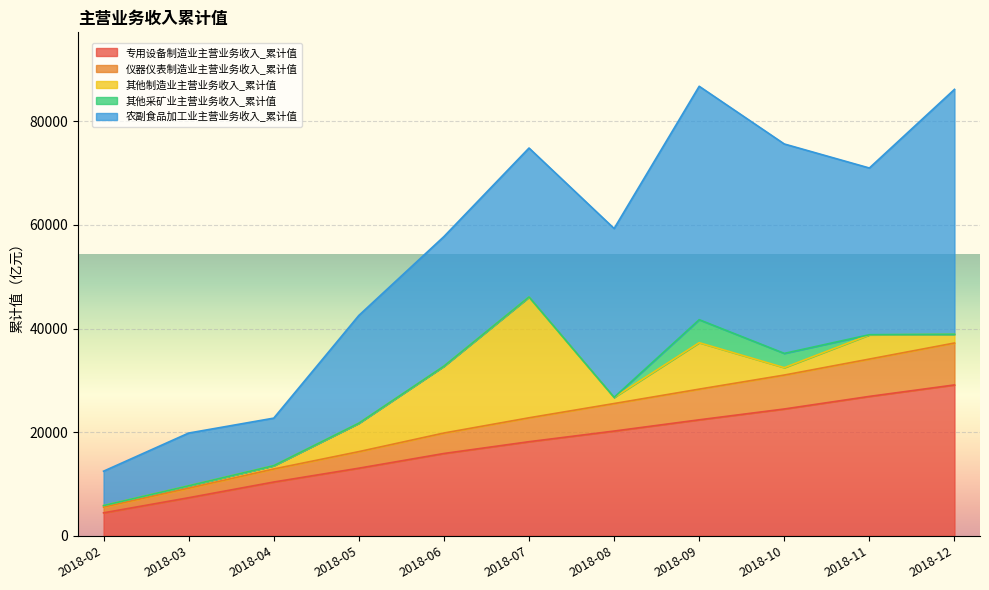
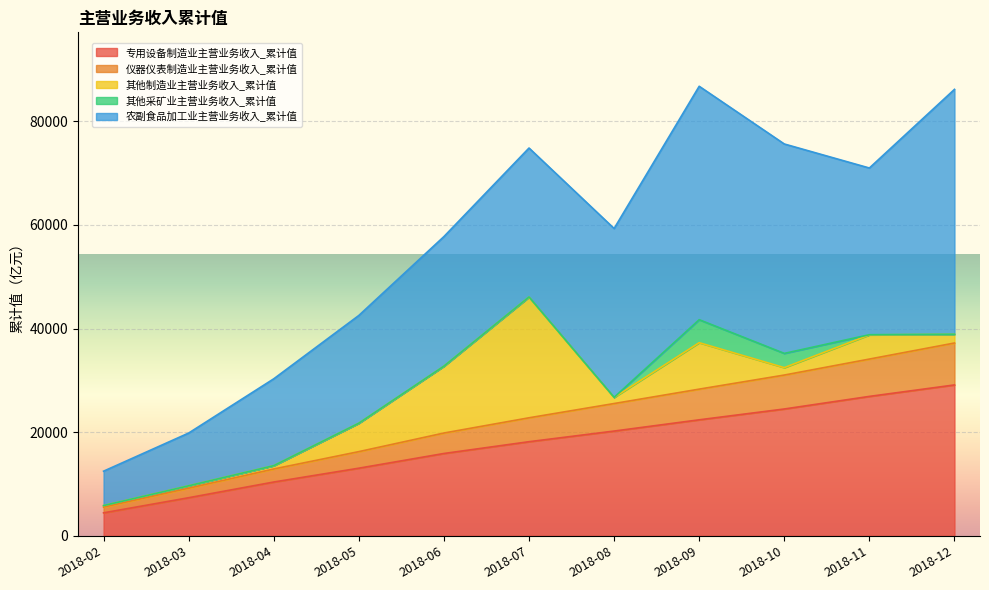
农副食品加工业主营业务收入_累计值, 2018-04: 9000 -> 17000
